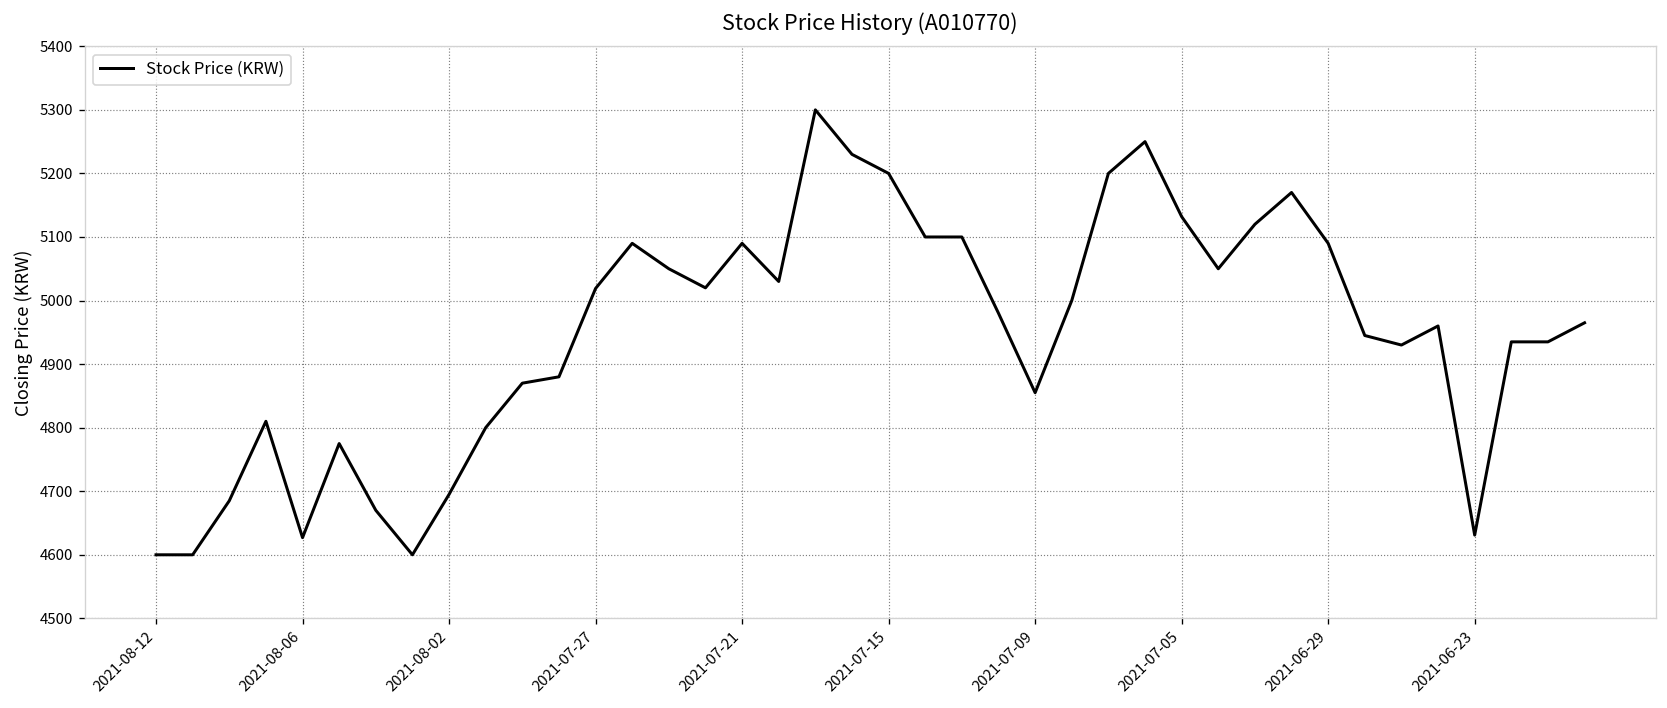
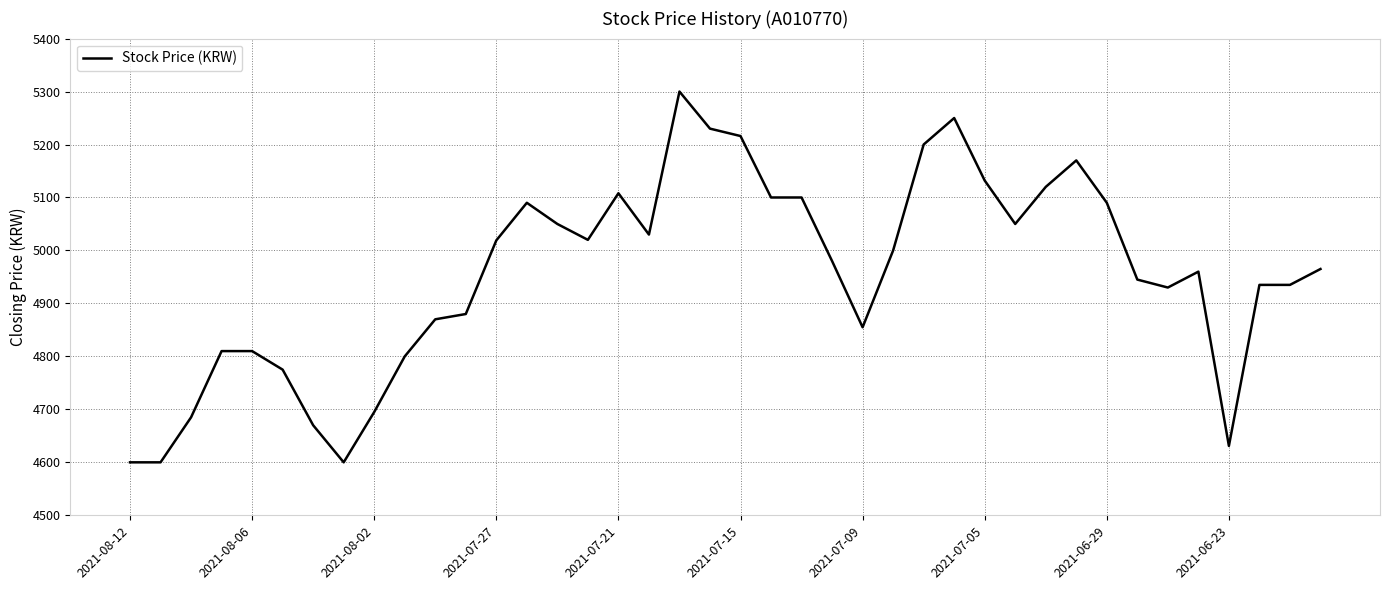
2021-08-06: 4630 -> 4810
2021-07-21: 5090 -> 5110
2021-07-15: 5200 -> 5220
